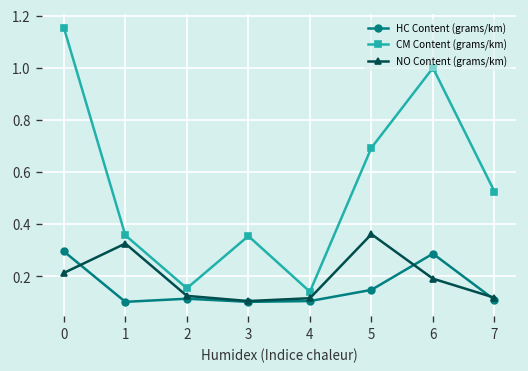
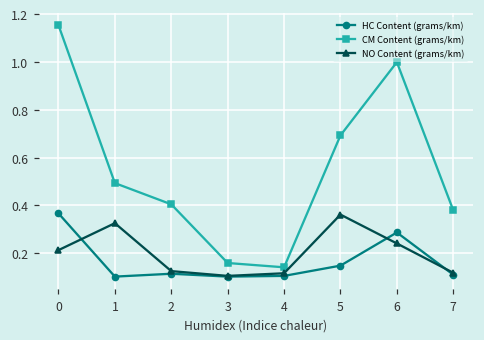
HC Content (grams/km), 0: 0.30 -> 0.37
CM Content (grams/km), 1: 0.36 -> 0.49
CM Content (grams/km), 2: 0.15 -> 0.40
CM Content (grams/km), 3: 0.35 -> 0.16
NO Content (grams/km), 6: 0.19 -> 0.24
CM Content (grams/km), 7: 0.53 -> 0.38
